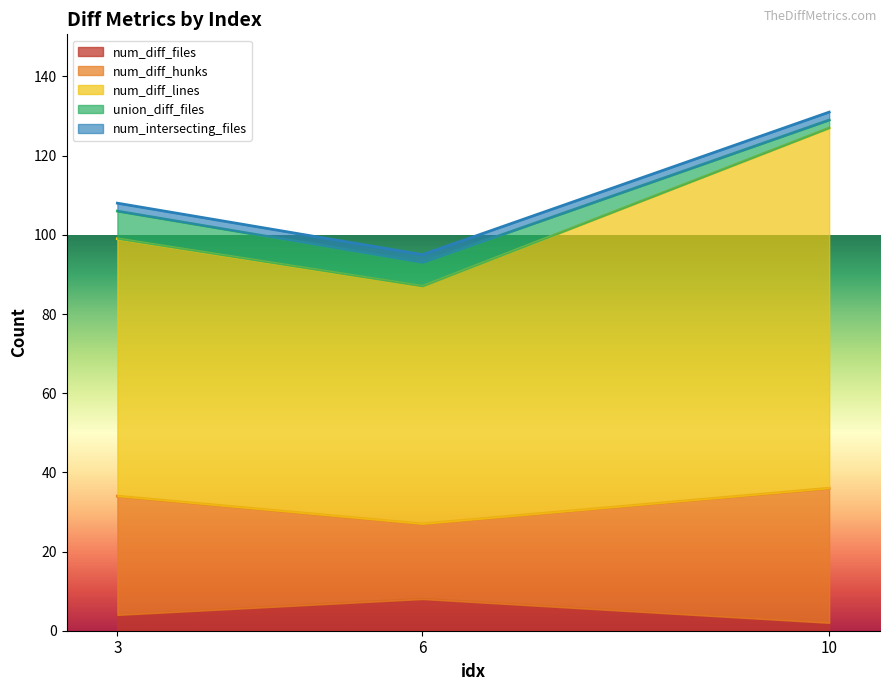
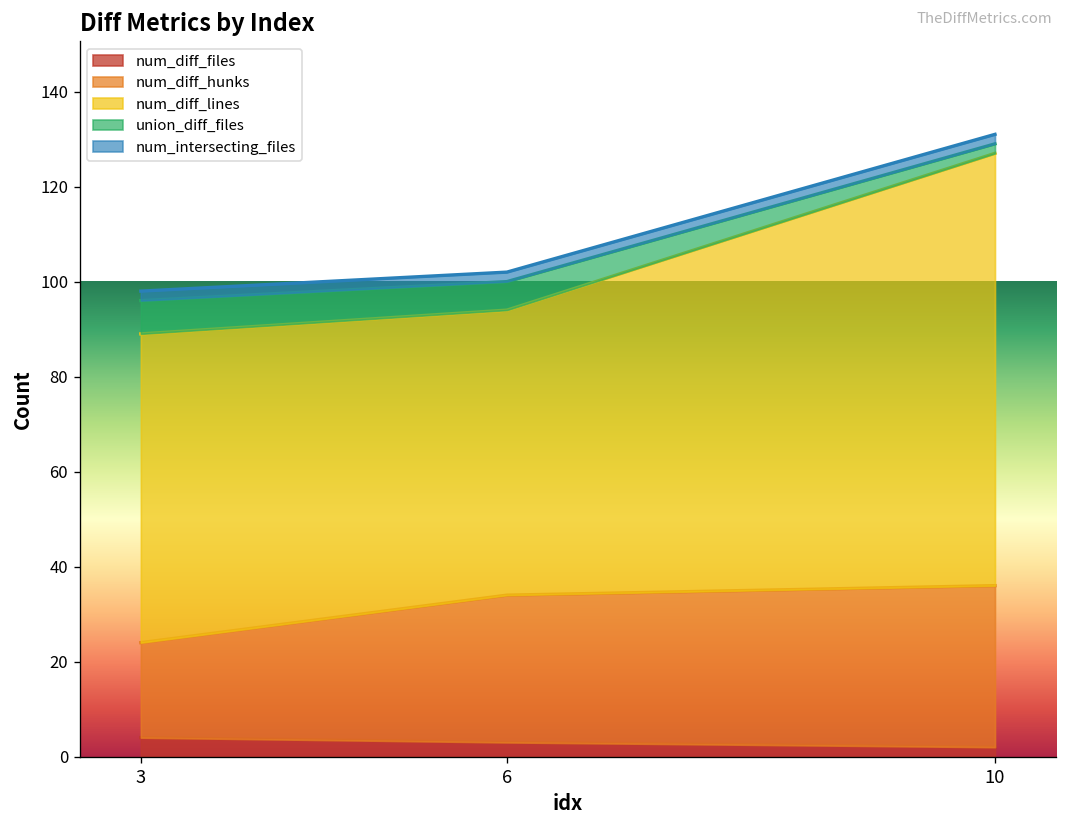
num_diff_hunks, 3: 30 -> 20
num_diff_files, 6: 8 -> 3
num_diff_hunks, 6: 19 -> 31
